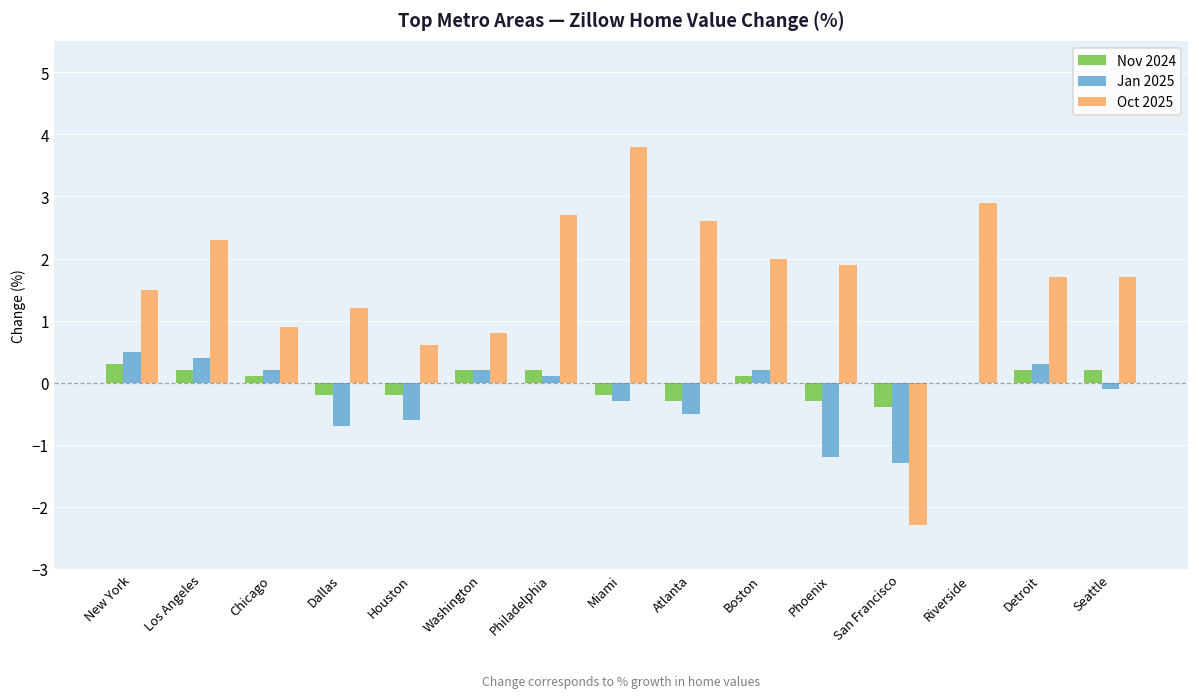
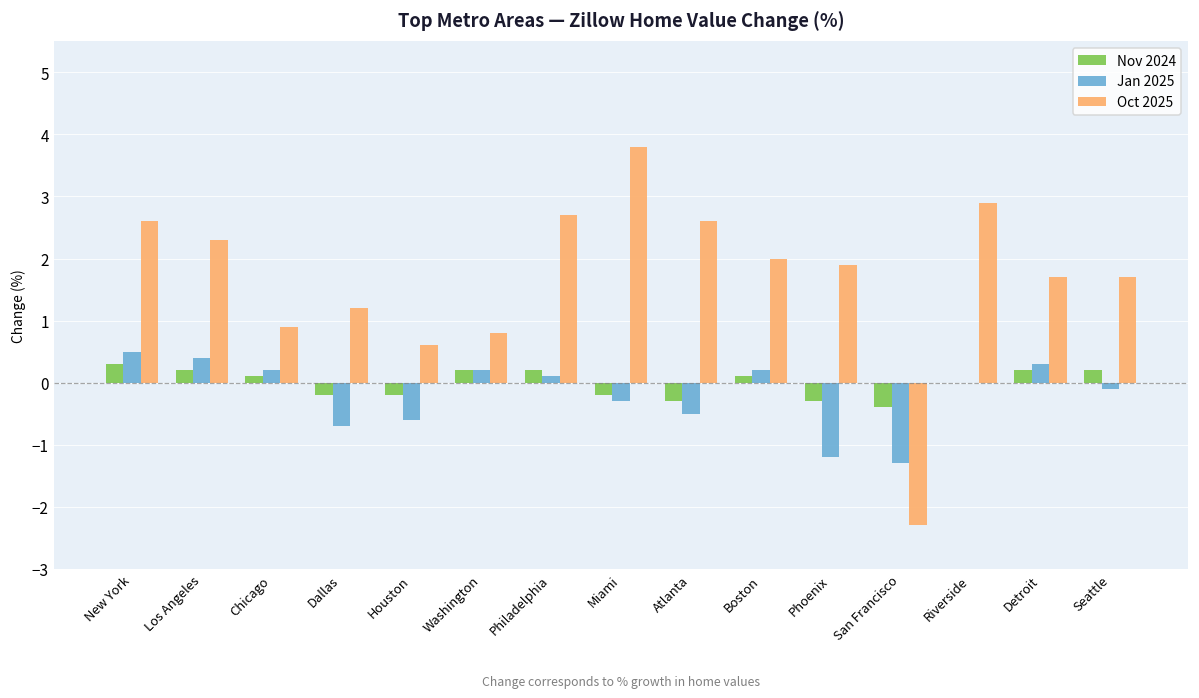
Oct 2025, New York: 1.5 -> 2.6
